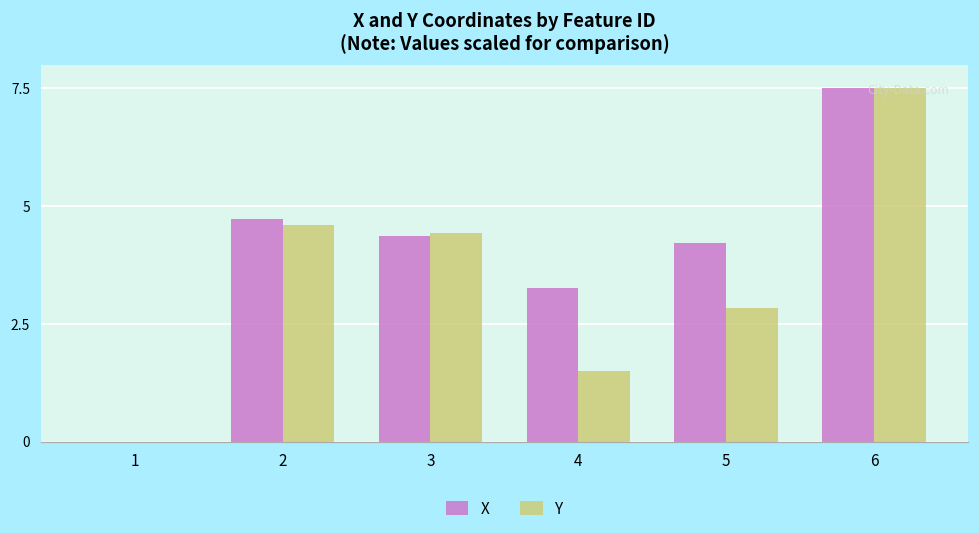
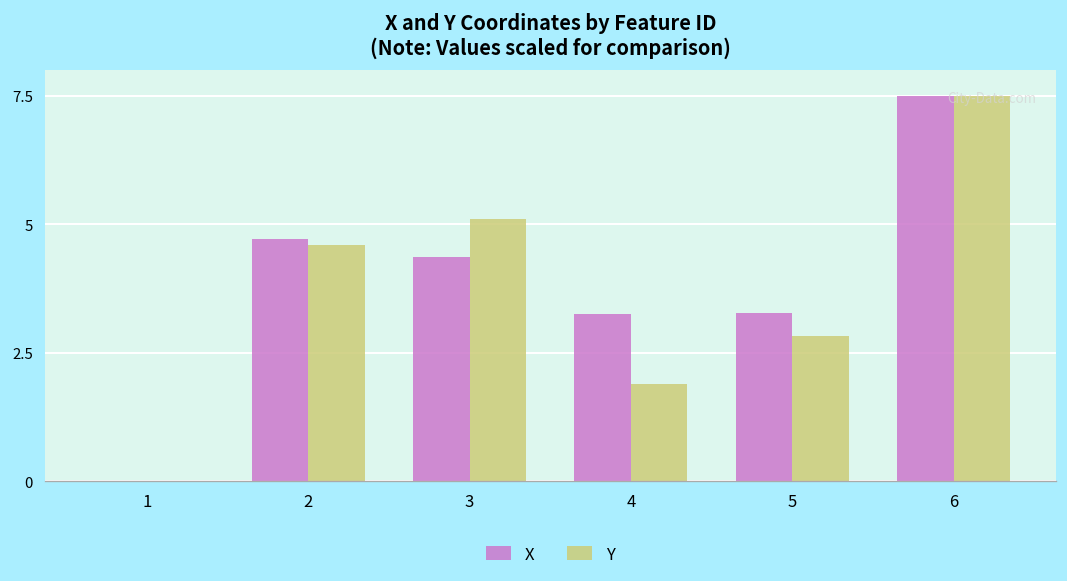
Y, 3: 4.4 -> 5.1
Y, 4: 1.5 -> 1.9
X, 5: 4.2 -> 3.3
